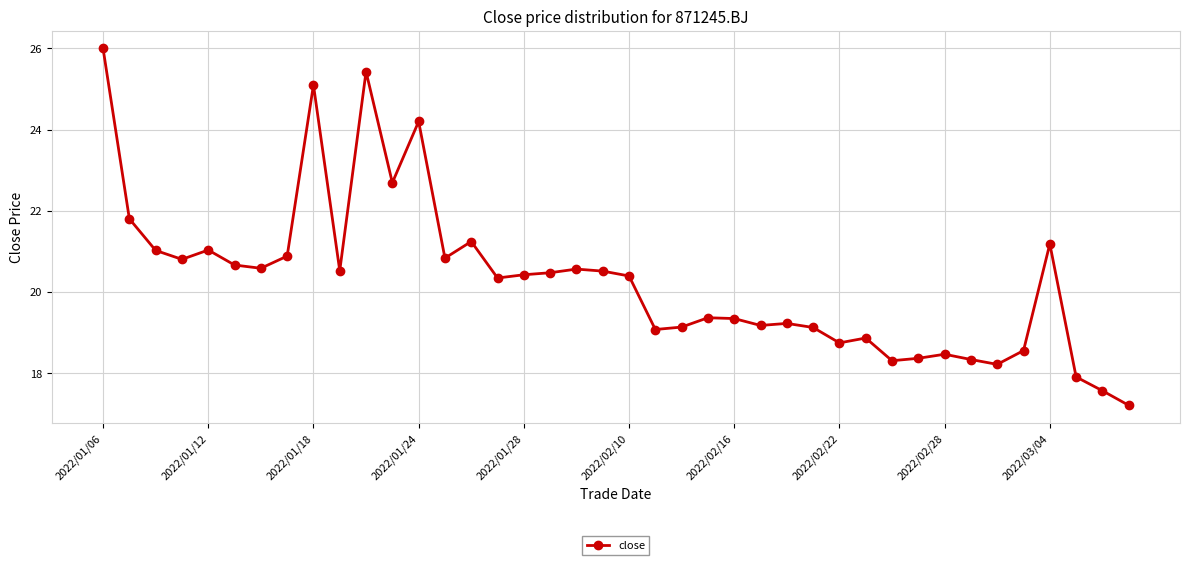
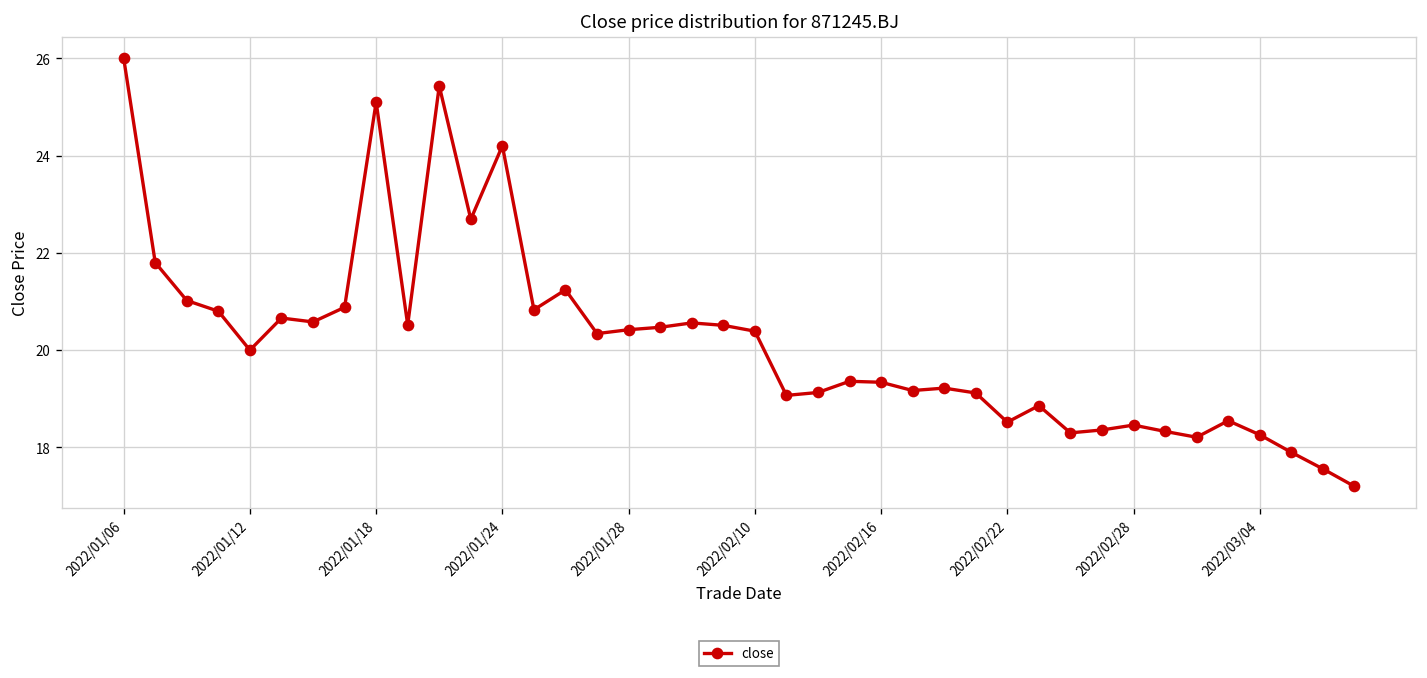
2022/01/12: 21.0 -> 20.0
2022/02/22: 18.7 -> 18.5
2022/03/04: 21.2 -> 18.3
